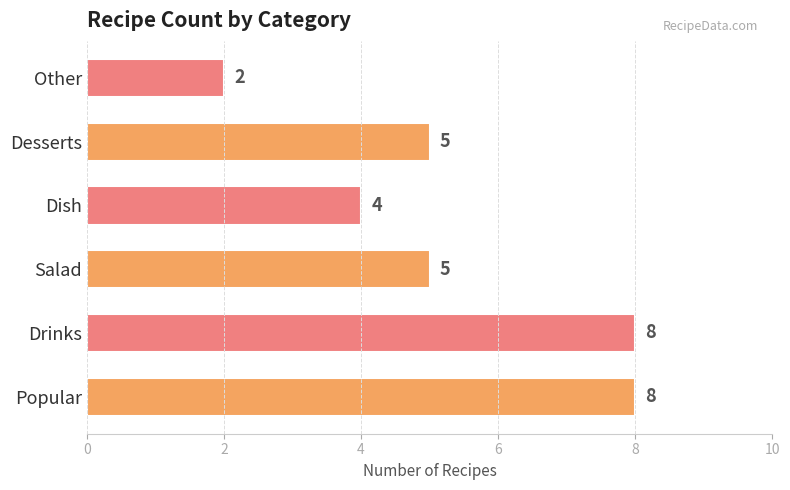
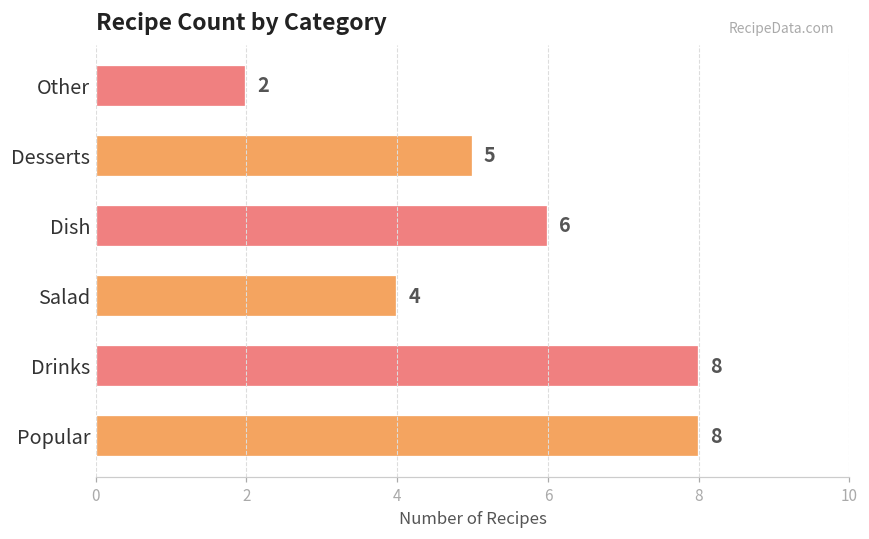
Dish: 4 -> 6
Salad: 5 -> 4
